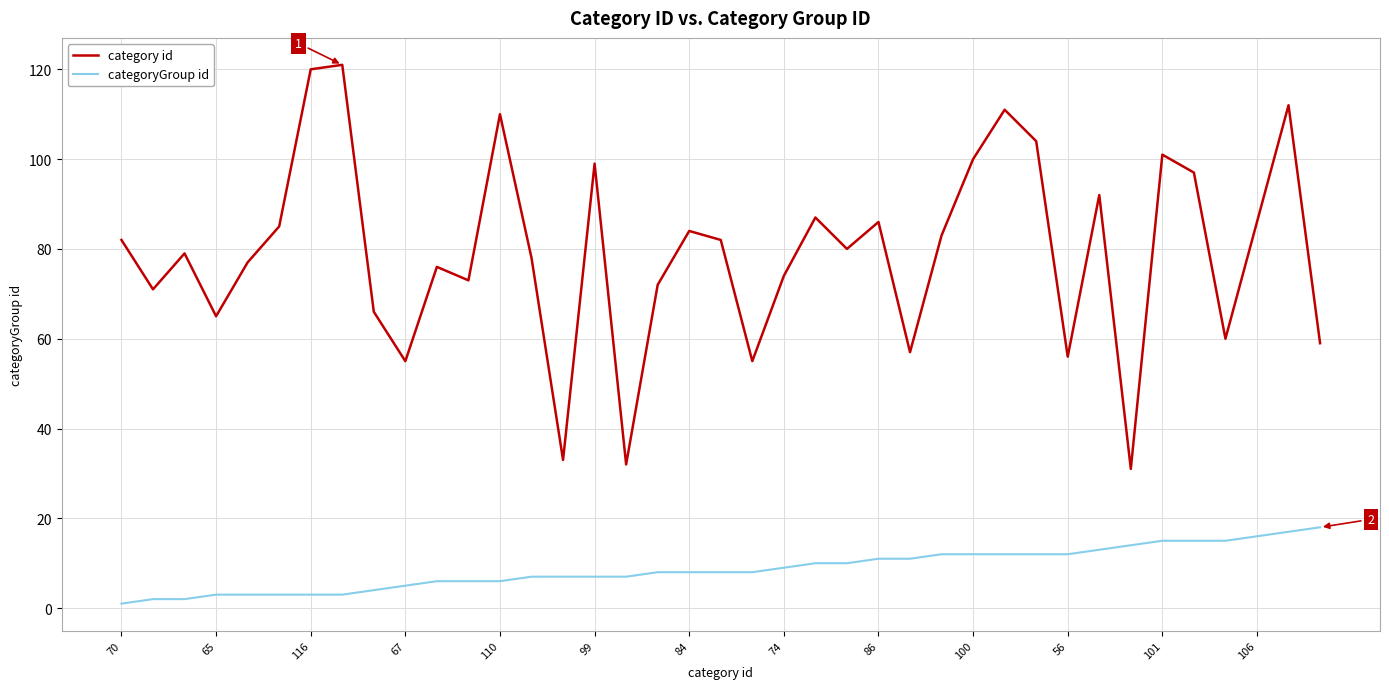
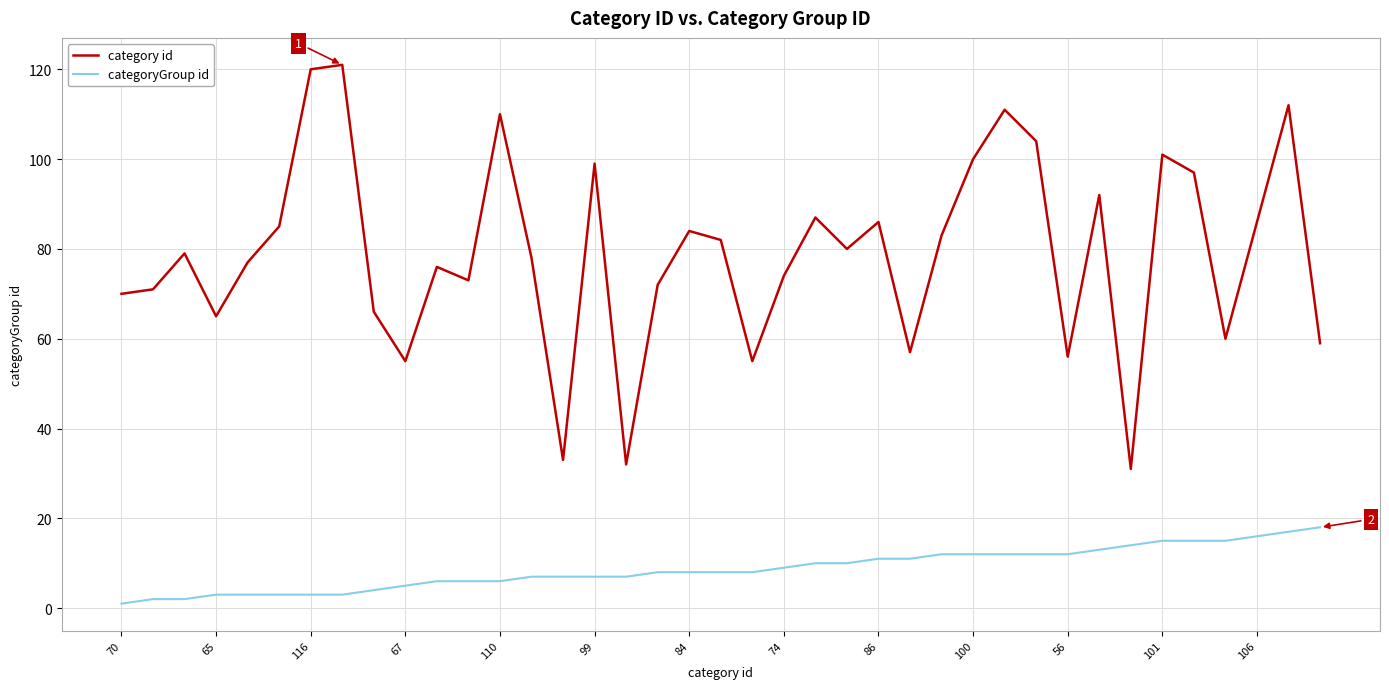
category id, 70: 82 -> 70
